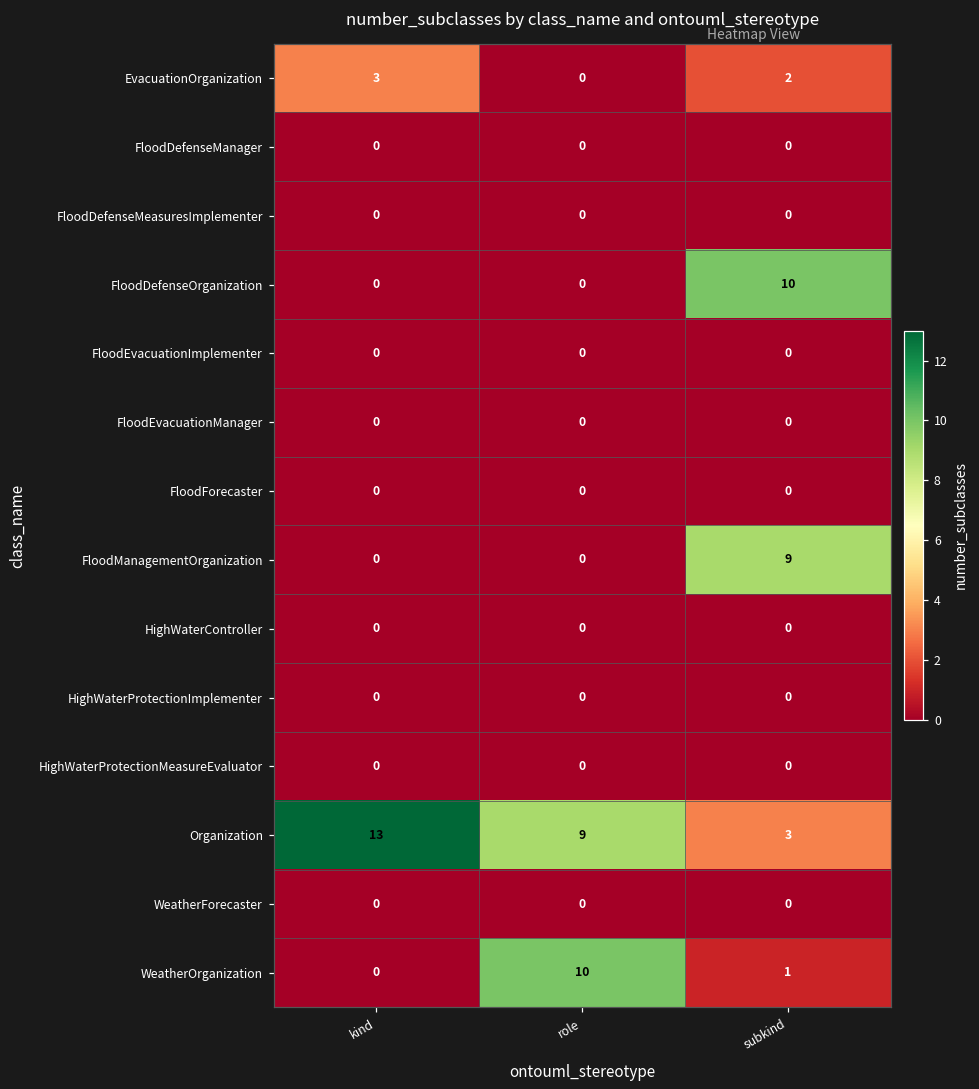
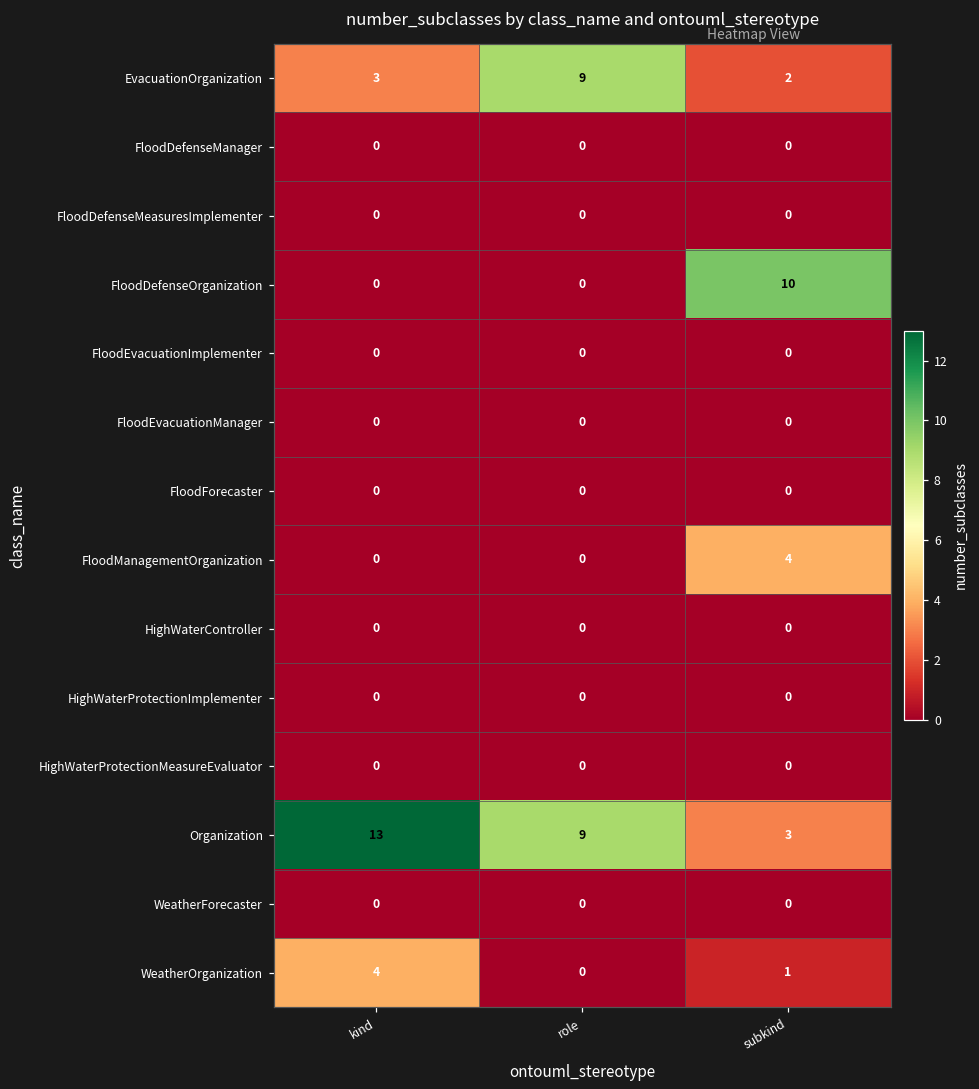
EvacuationOrganization, role: 0 -> 9
FloodManagementOrganization, subkind: 9 -> 4
WeatherOrganization, kind: 0 -> 4
WeatherOrganization, role: 10 -> 0
